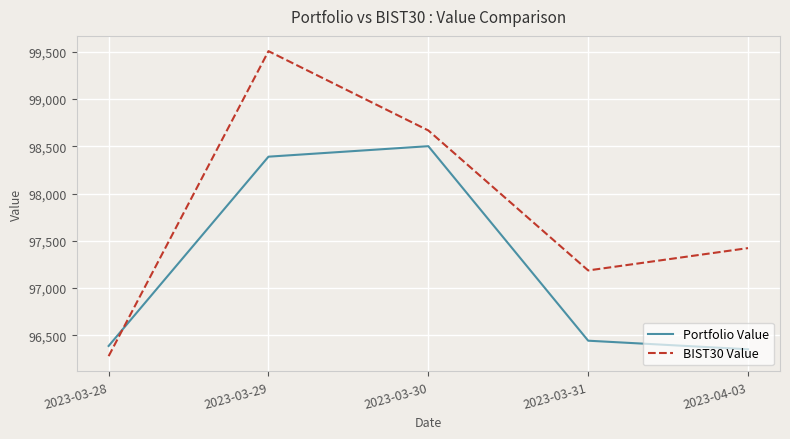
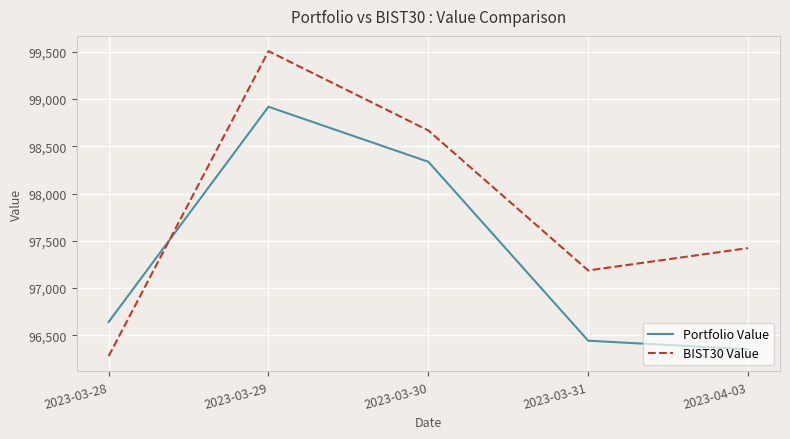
Portfolio Value, 2023-03-28: 96,400 -> 96,600
Portfolio Value, 2023-03-29: 98,400 -> 98,900
Portfolio Value, 2023-03-30: 98,500 -> 98,300
